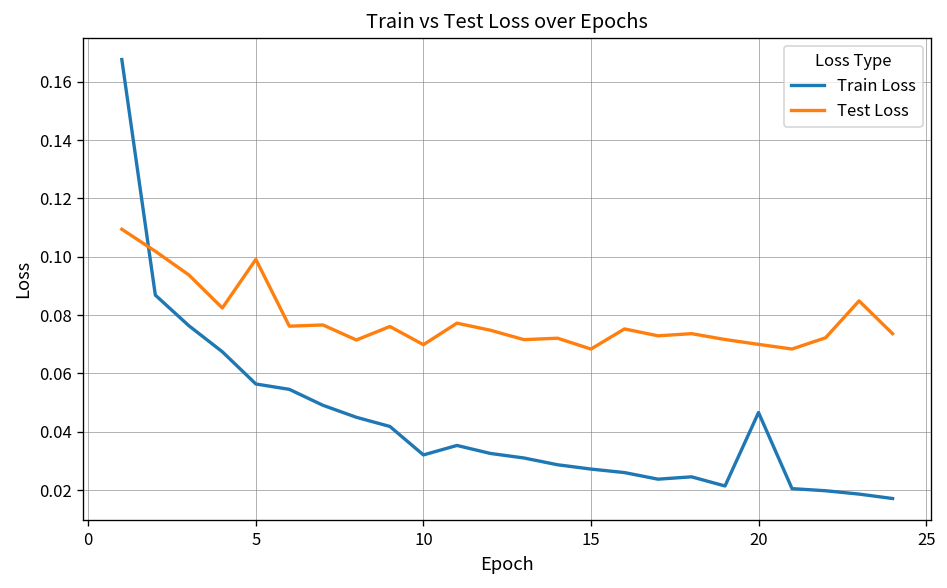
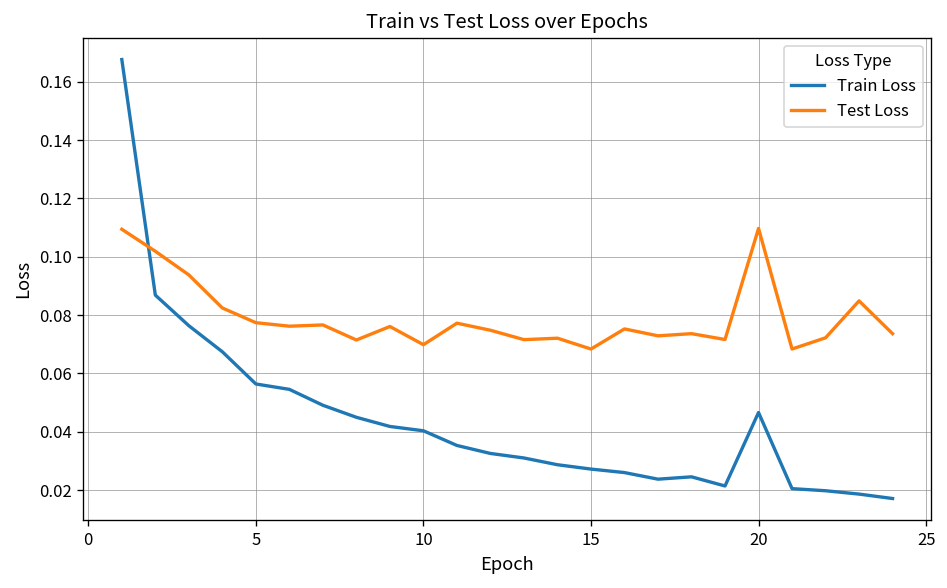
Test Loss, 5: 0.099 -> 0.077
Train Loss, 10: 0.032 -> 0.040
Test Loss, 20: 0.070 -> 0.110
